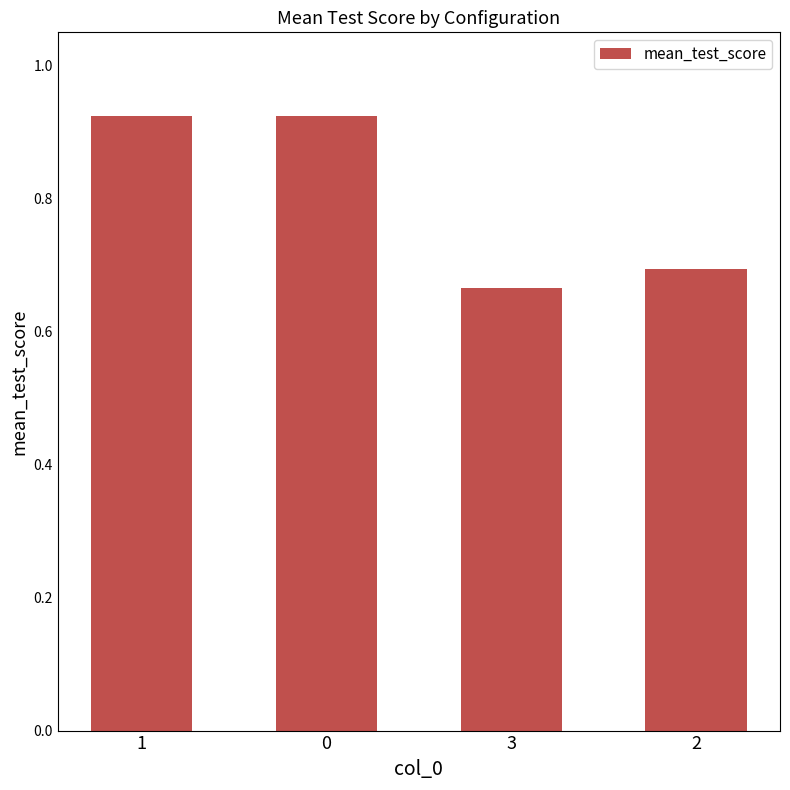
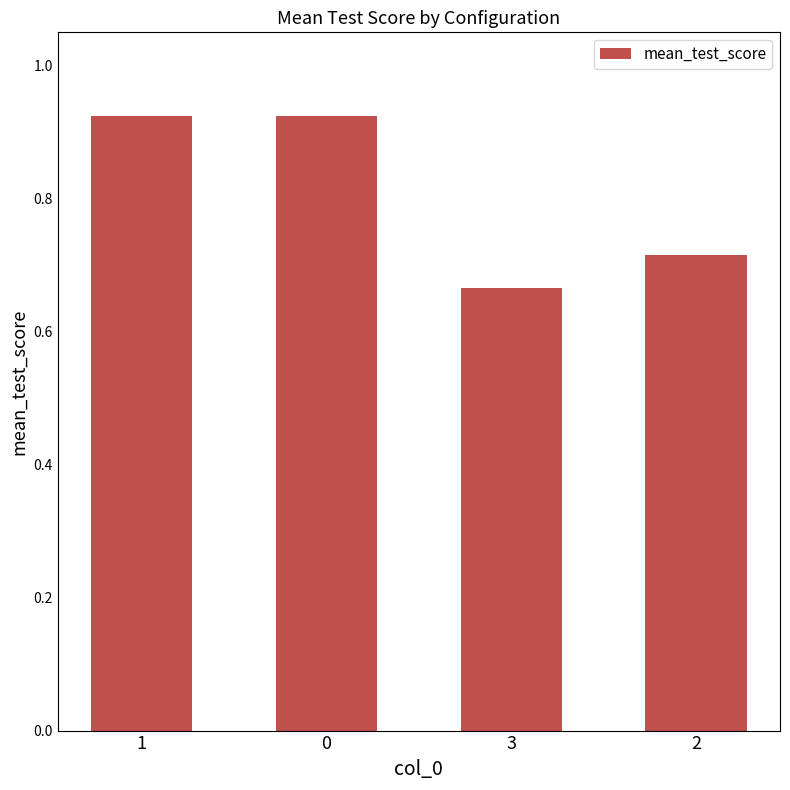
2: 0.69 -> 0.72
